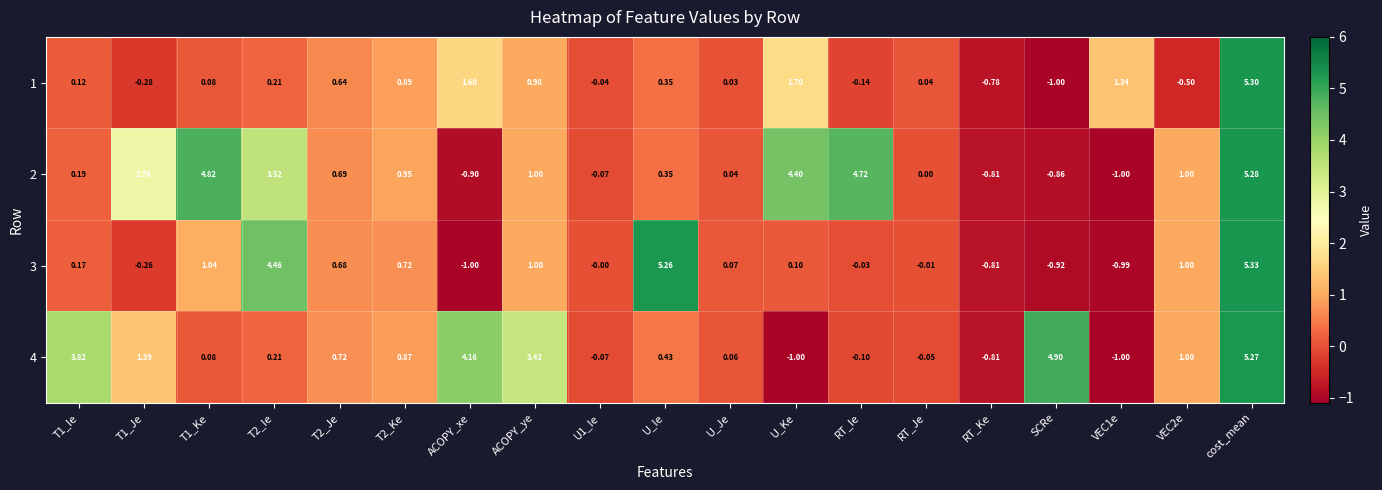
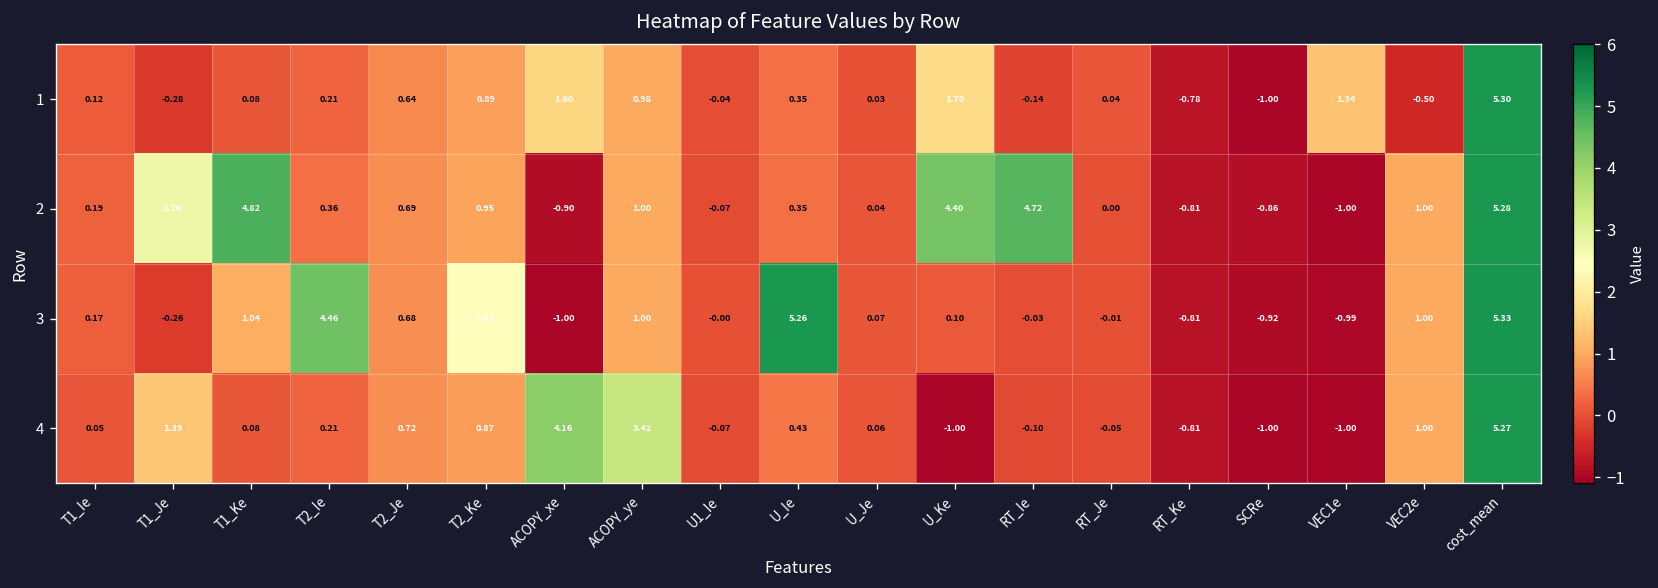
2, T2_Ie: 3.52 -> 0.36
3, T2_Ke: 0.72 -> 2.42
4, T1_Ie: 3.82 -> 0.05
4, SCRe: 4.90 -> -1.00
